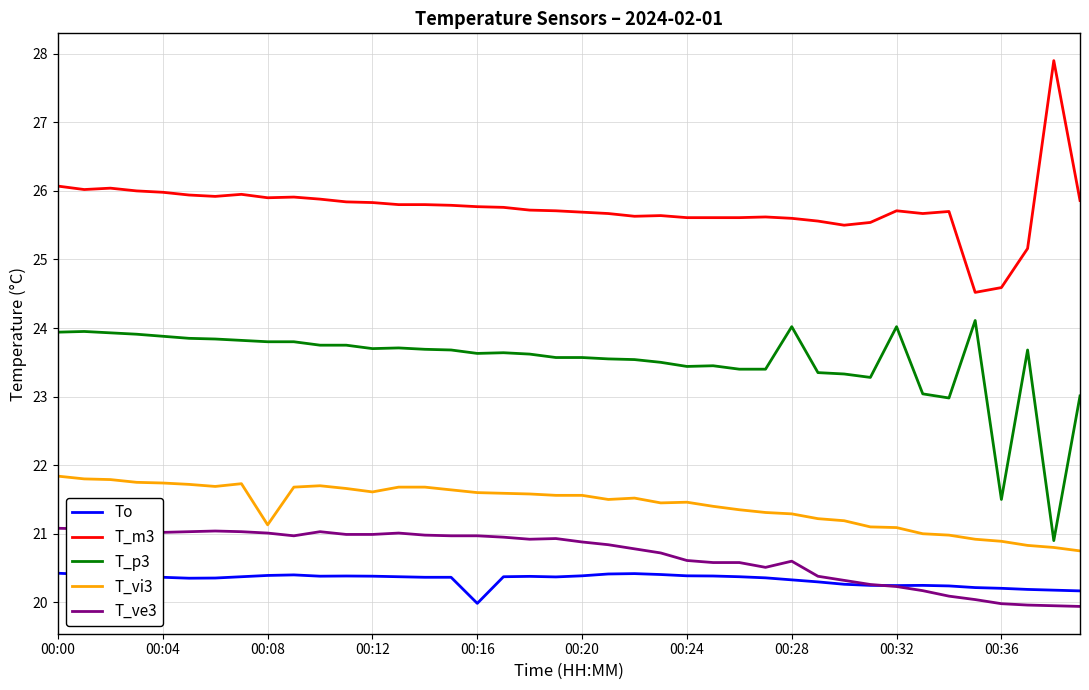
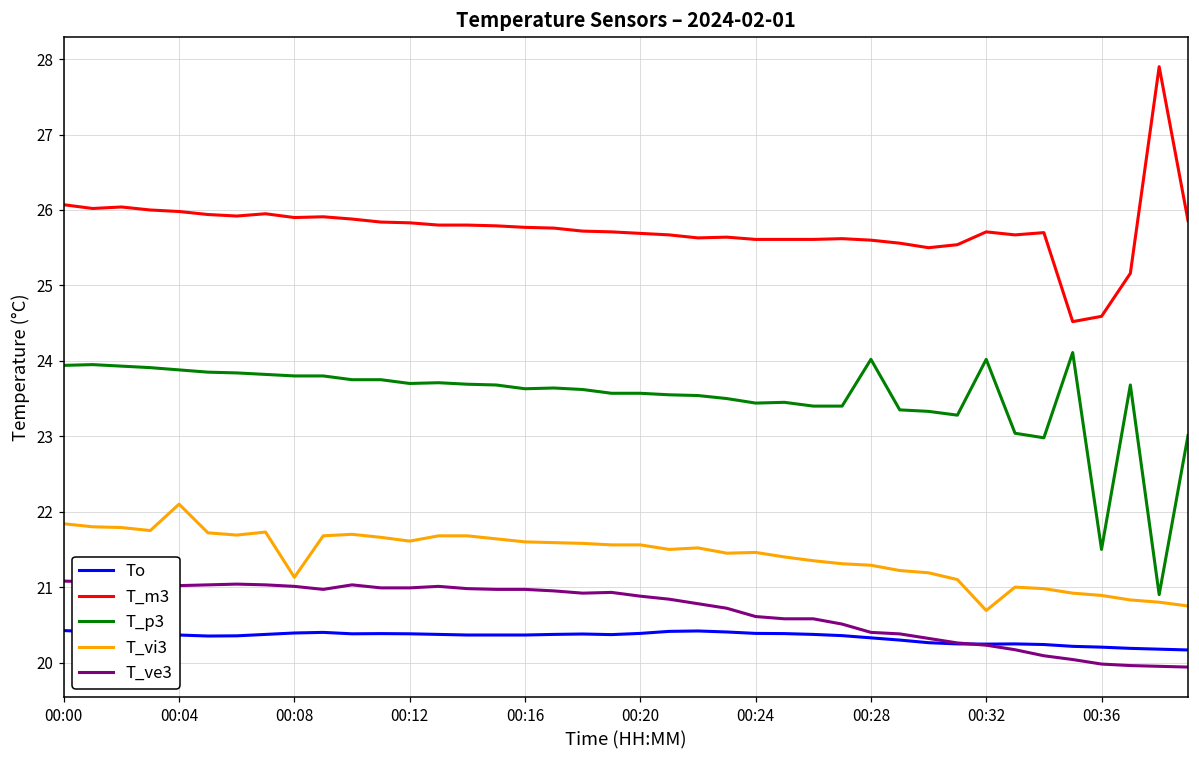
T_vi3, 00:04: 21.7 -> 22.1
To, 00:16: 20.0 -> 20.4
T_ve3, 00:28: 20.6 -> 20.4
T_vi3, 00:32: 21.1 -> 20.7
